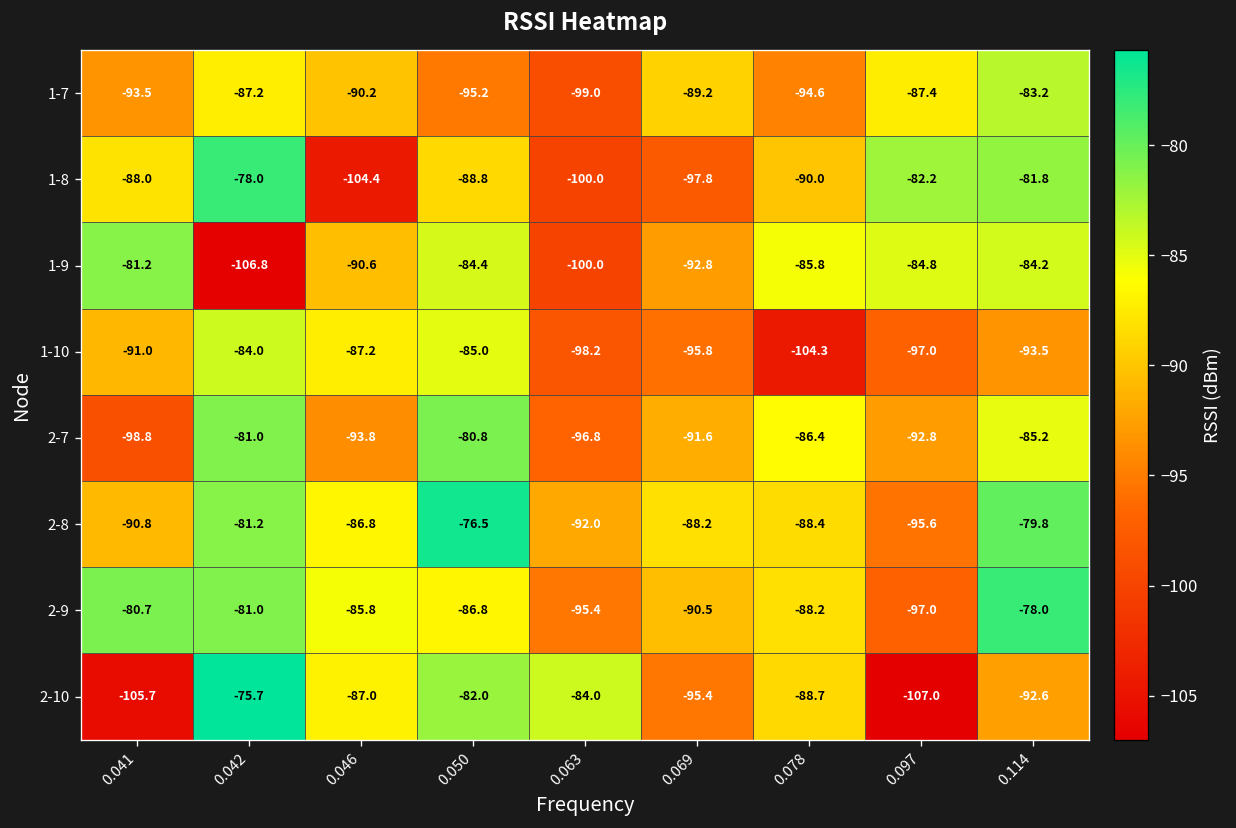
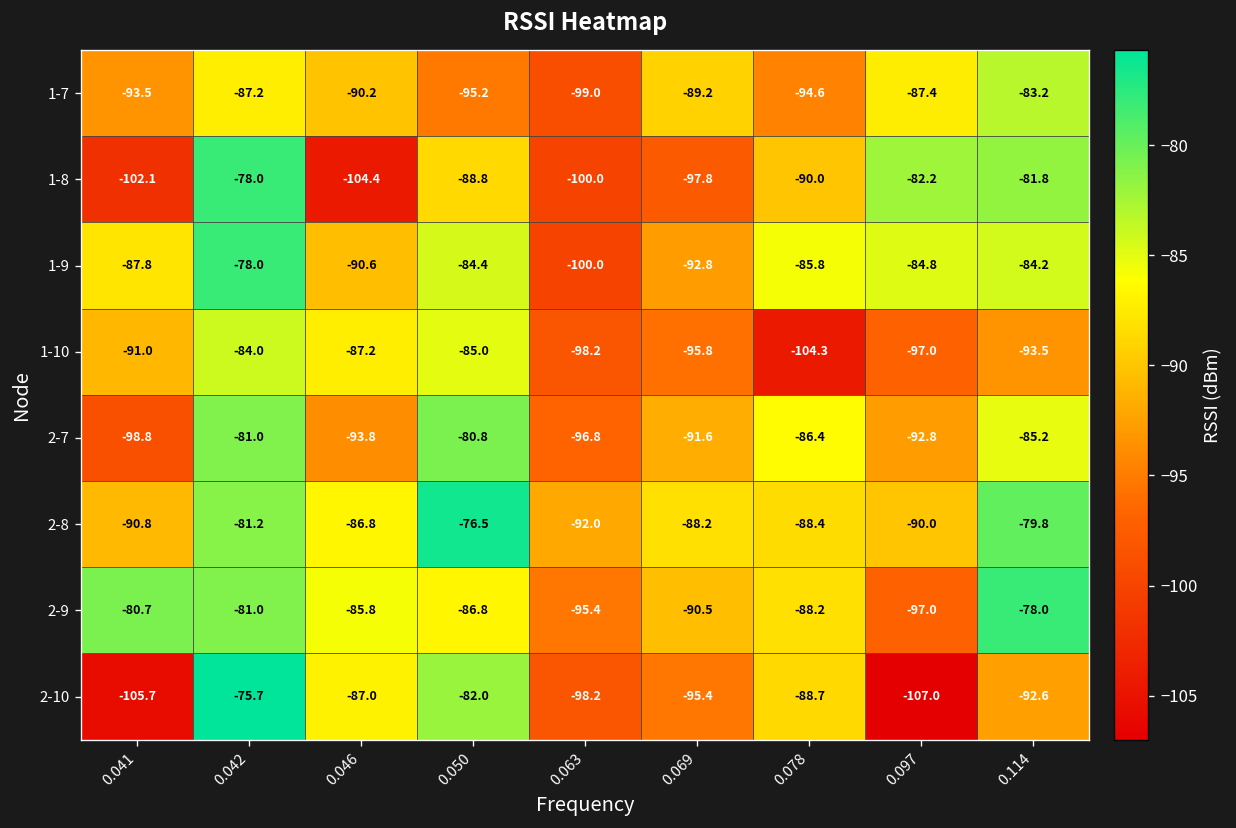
1-8, 0.041: -88.0 -> -102.1
1-9, 0.041: -81.2 -> -87.8
1-9, 0.042: -106.8 -> -78.0
2-8, 0.097: -95.6 -> -90.0
2-10, 0.063: -84.0 -> -98.2
